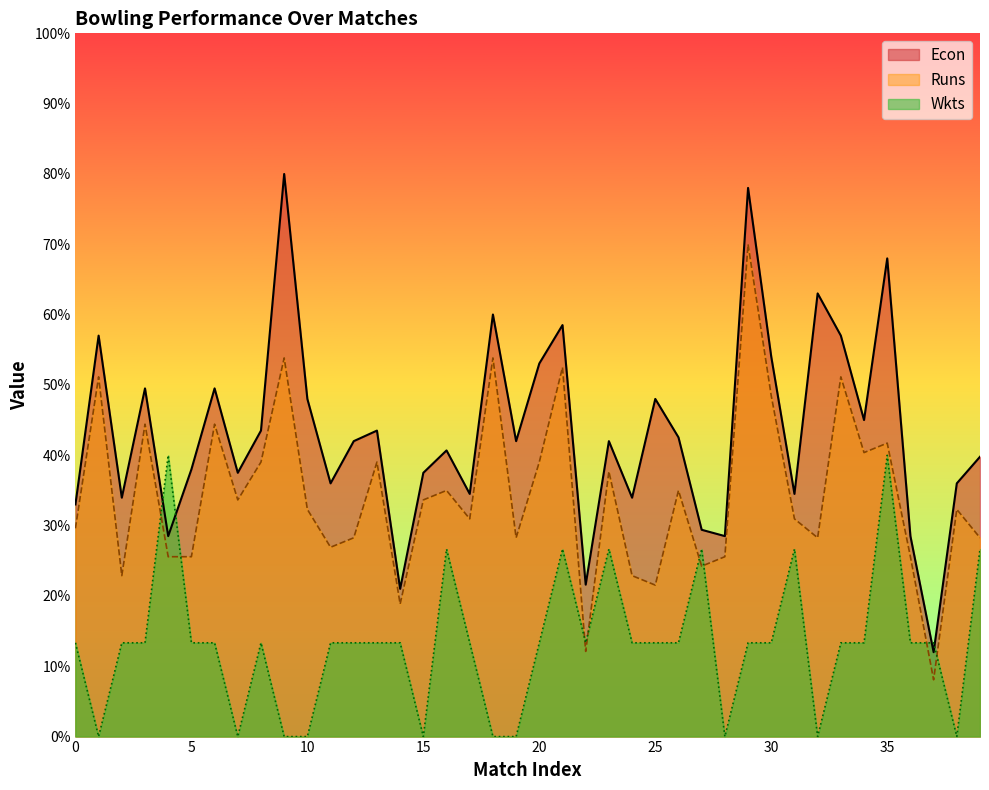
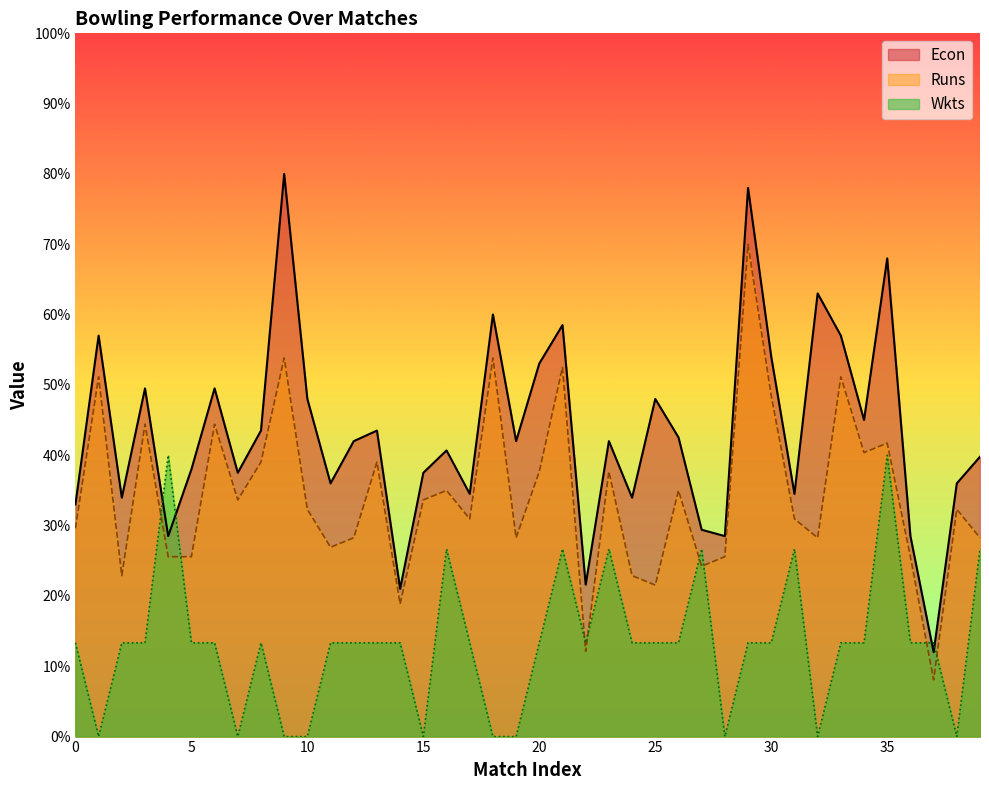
Runs, 20: 39% -> 38%
